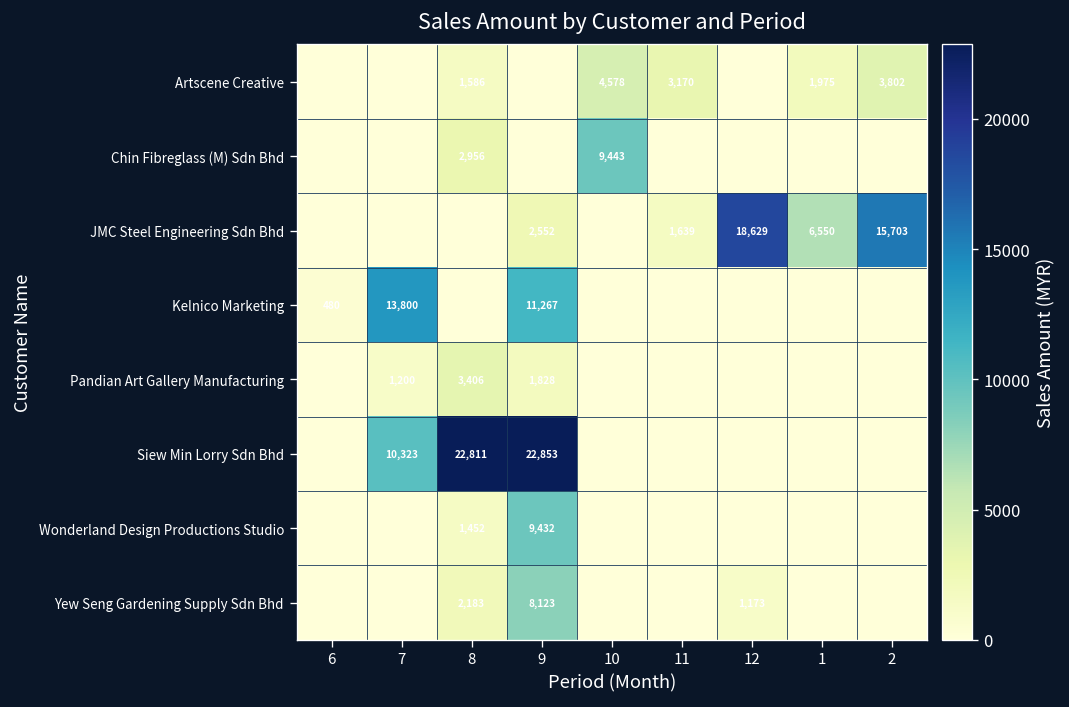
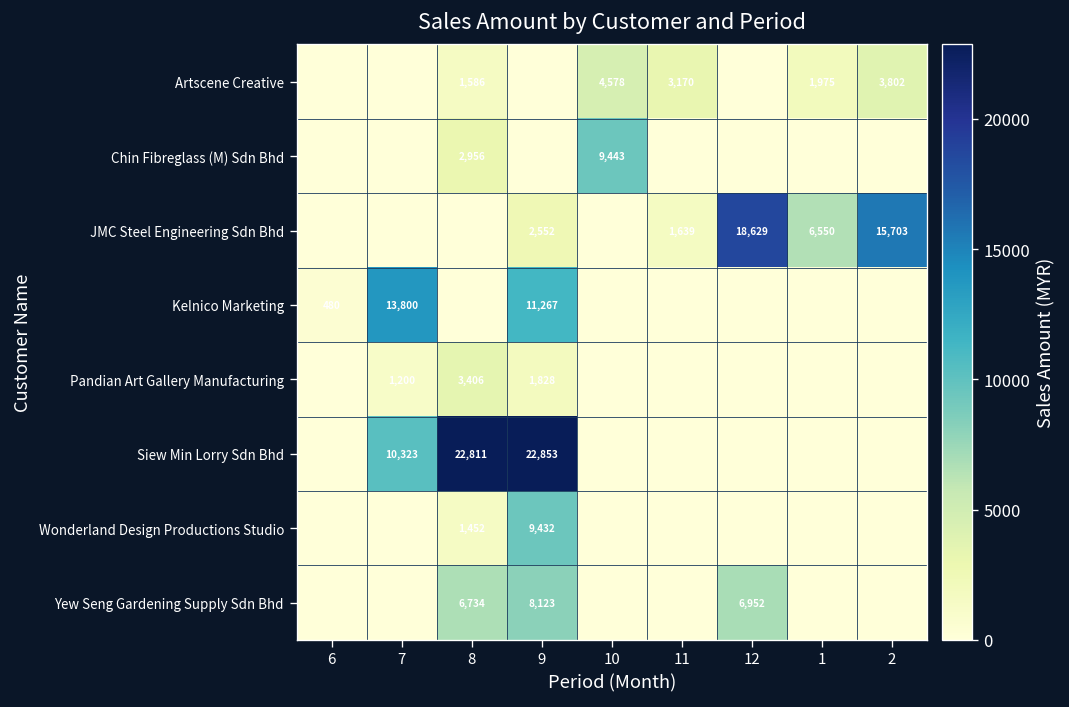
Yew Seng Gardening Supply Sdn Bhd, 8: 2,183 -> 6,734
Yew Seng Gardening Supply Sdn Bhd, 12: 1,173 -> 6,952
